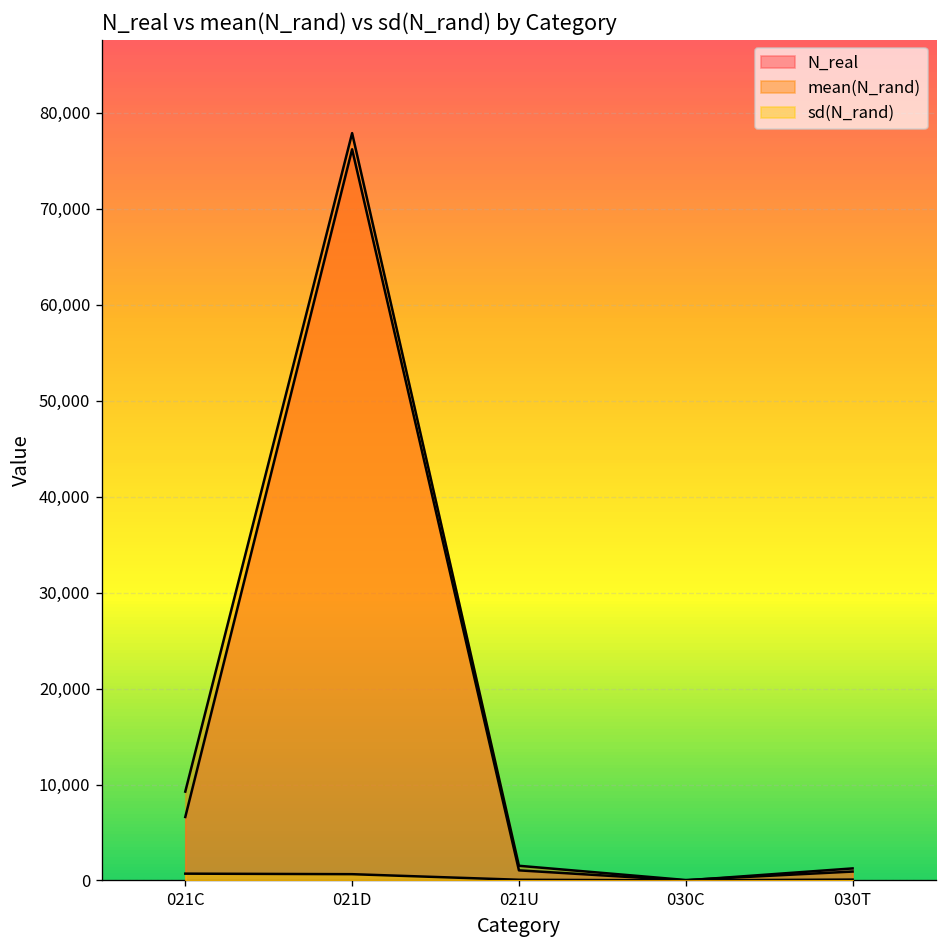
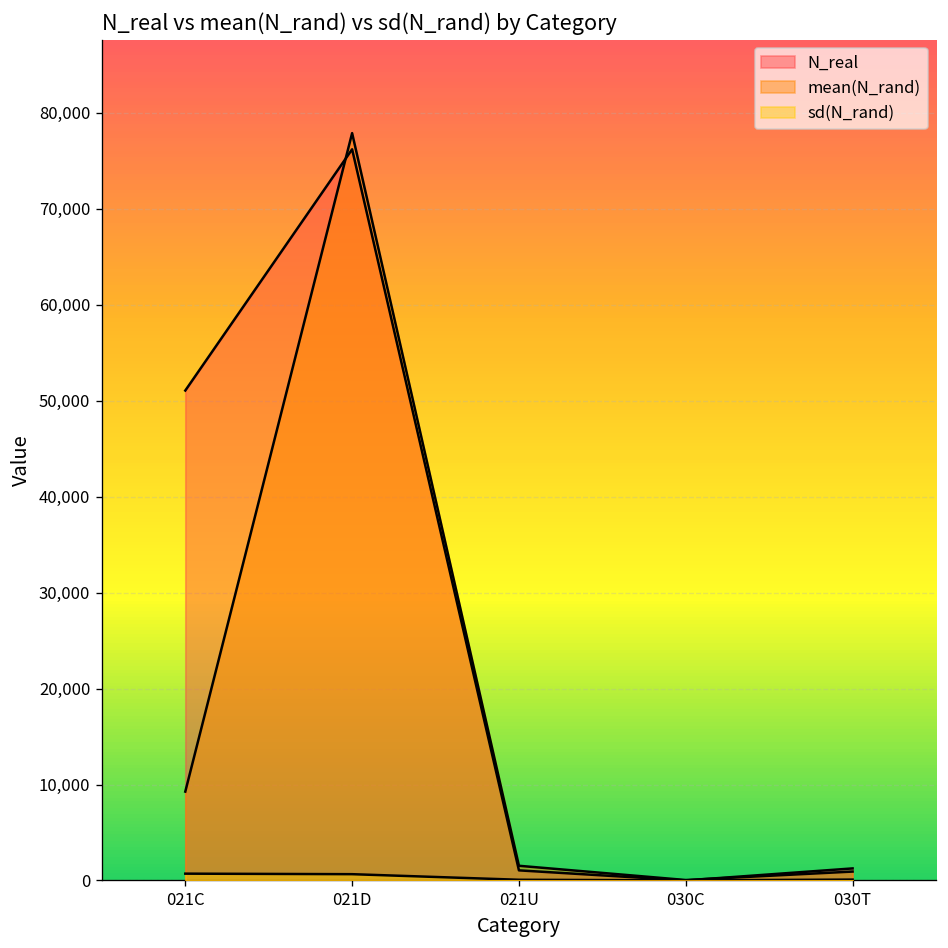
N_real, 021C: 7,000 -> 51,000
